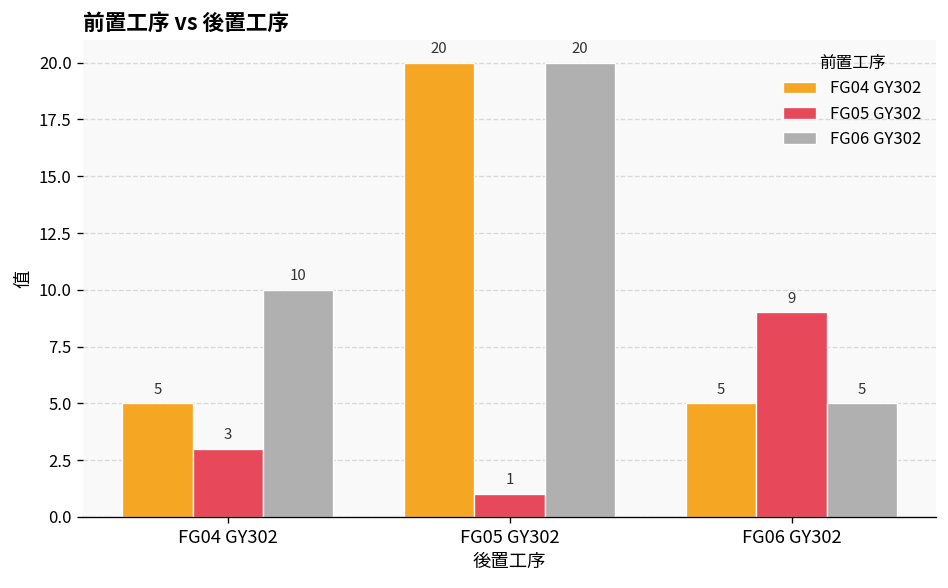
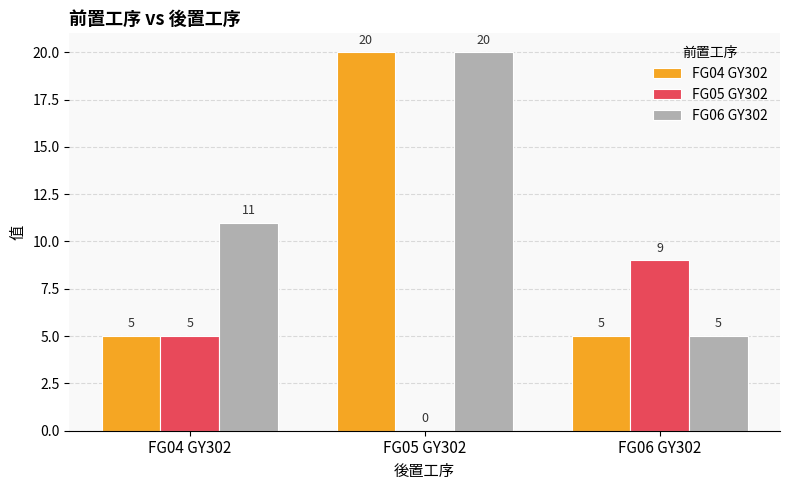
FG05 GY302, FG04 GY302: 3 -> 5
FG06 GY302, FG04 GY302: 10 -> 11
FG05 GY302, FG05 GY302: 1 -> 0
